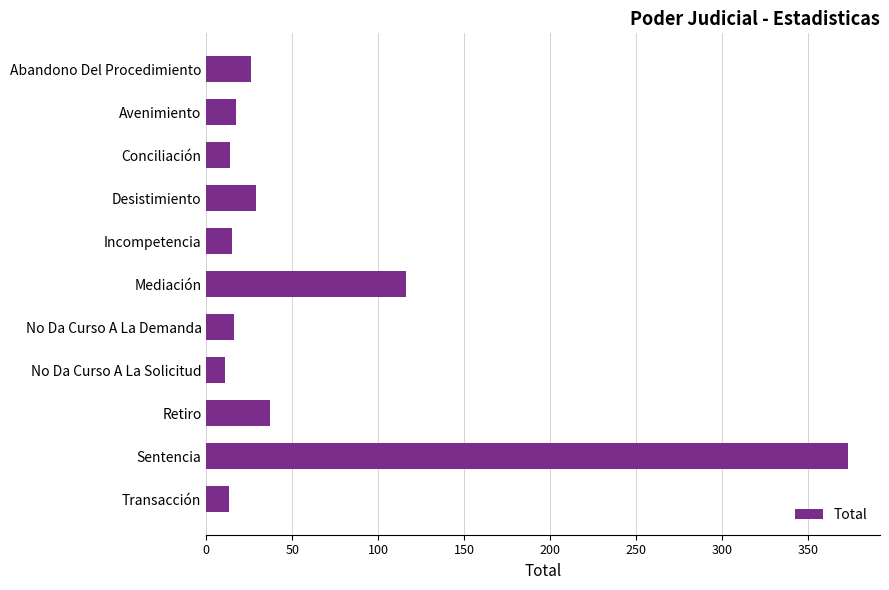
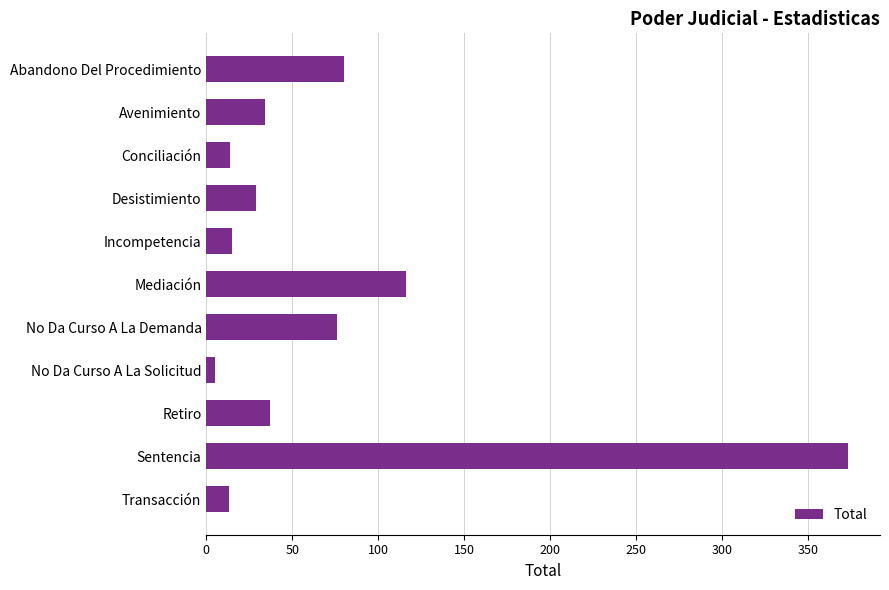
Abandono Del Procedimiento: 26 -> 80
Avenimiento: 17 -> 34
No Da Curso A La Demanda: 16 -> 76
No Da Curso A La Solicitud: 11 -> 5
